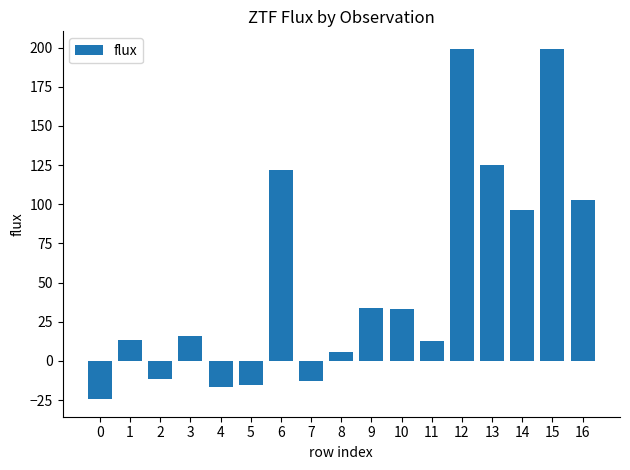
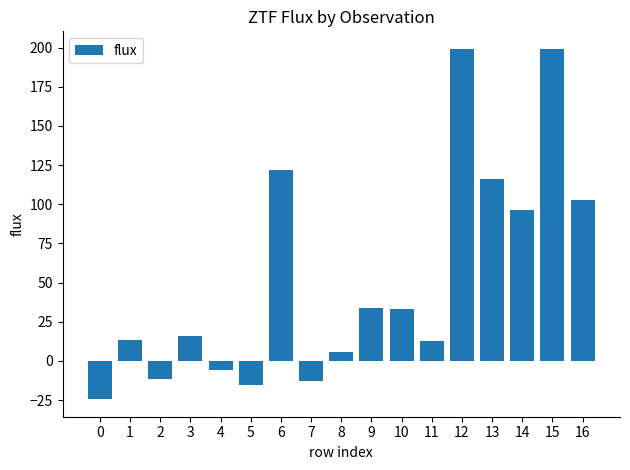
4: -17 -> -6
13: 125 -> 116
